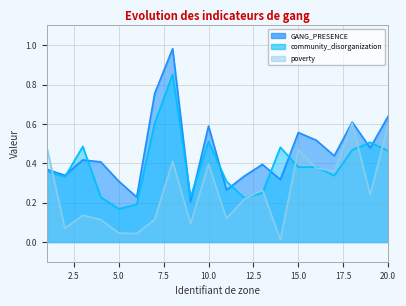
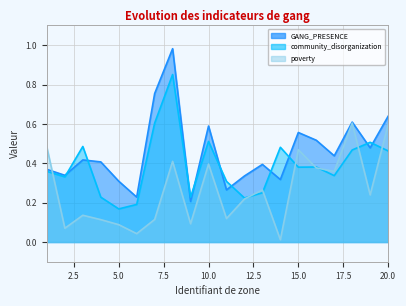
poverty, 5.0: 0.05 -> 0.09
